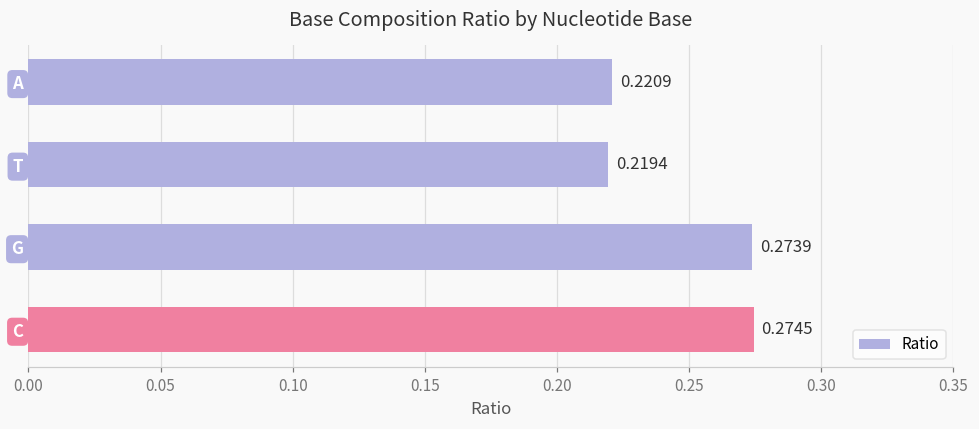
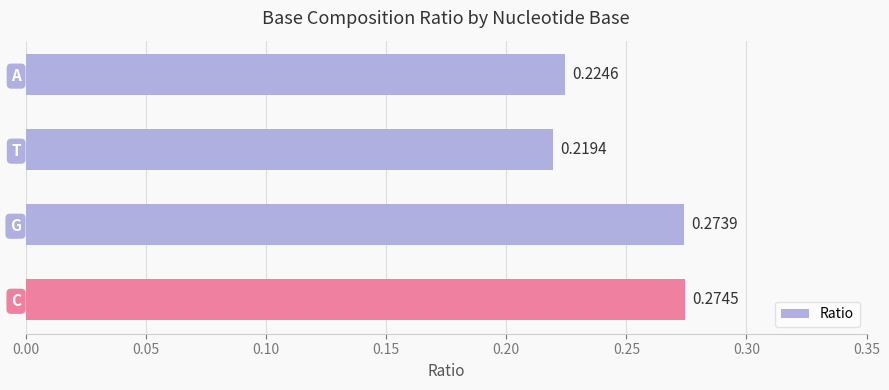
A: 0.2209 -> 0.2246
